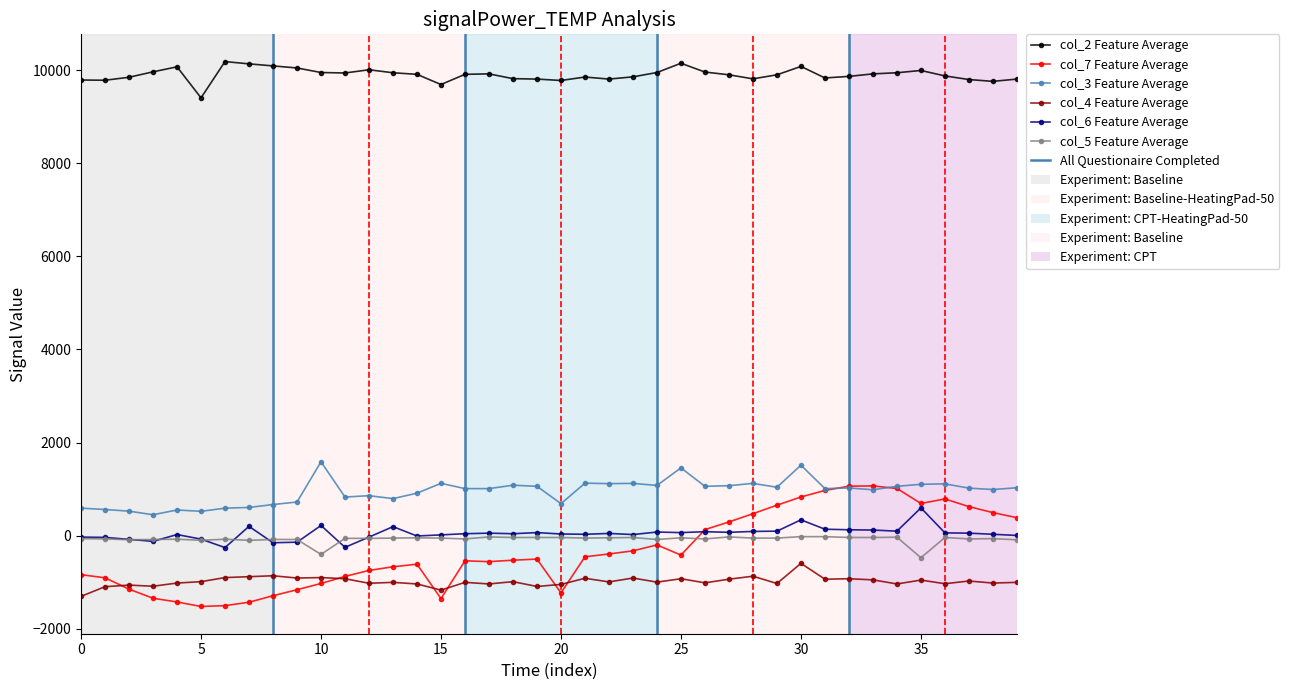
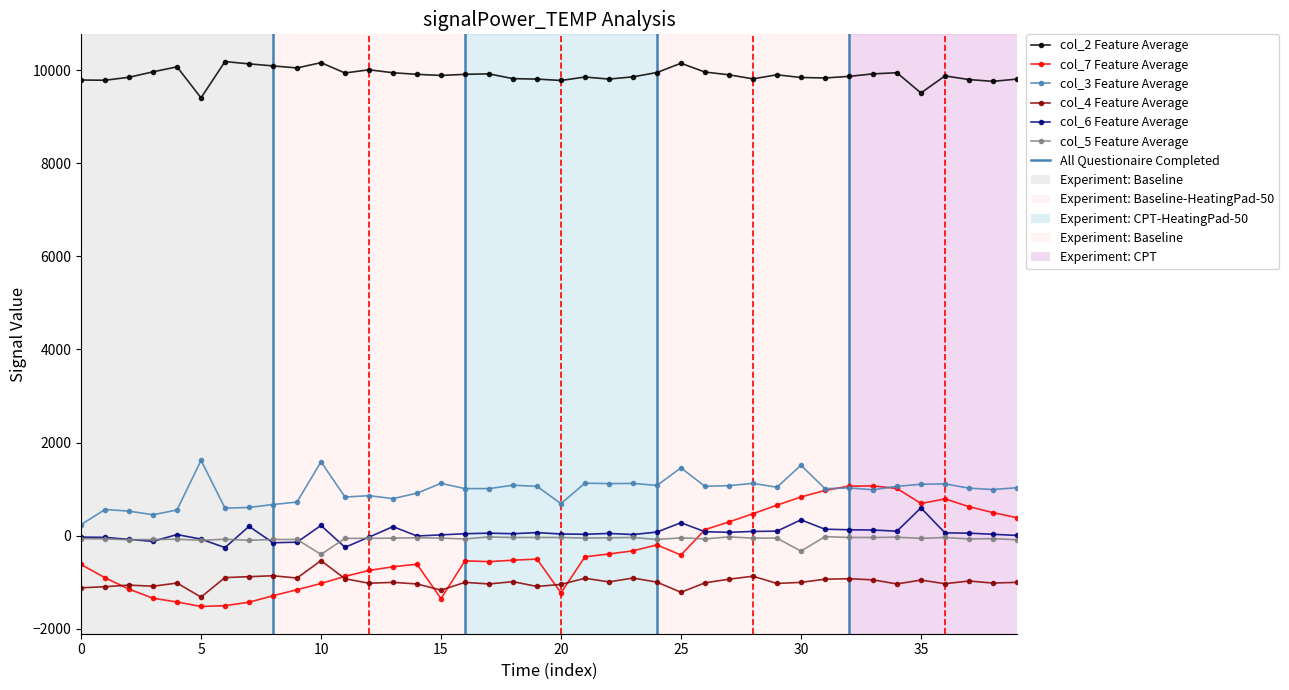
col_7 Feature Average, 0: -800 -> -600
col_3 Feature Average, 0: 600 -> 200
col_4 Feature Average, 0: -1300 -> -1100
col_3 Feature Average, 5: 500 -> 1600
col_4 Feature Average, 5: -1000 -> -1300
col_2 Feature Average, 10: 9900 -> 10200
col_4 Feature Average, 10: -900 -> -500
col_2 Feature Average, 15: 9700 -> 9900
col_4 Feature Average, 25: -900 -> -1200
col_6 Feature Average, 25: 100 -> 300
col_2 Feature Average, 30: 10100 -> 9800
col_4 Feature Average, 30: -600 -> -1000
col_5 Feature Average, 30: 0 -> -300
col_2 Feature Average, 35: 10000 -> 9500
col_5 Feature Average, 35: -500 -> -100
